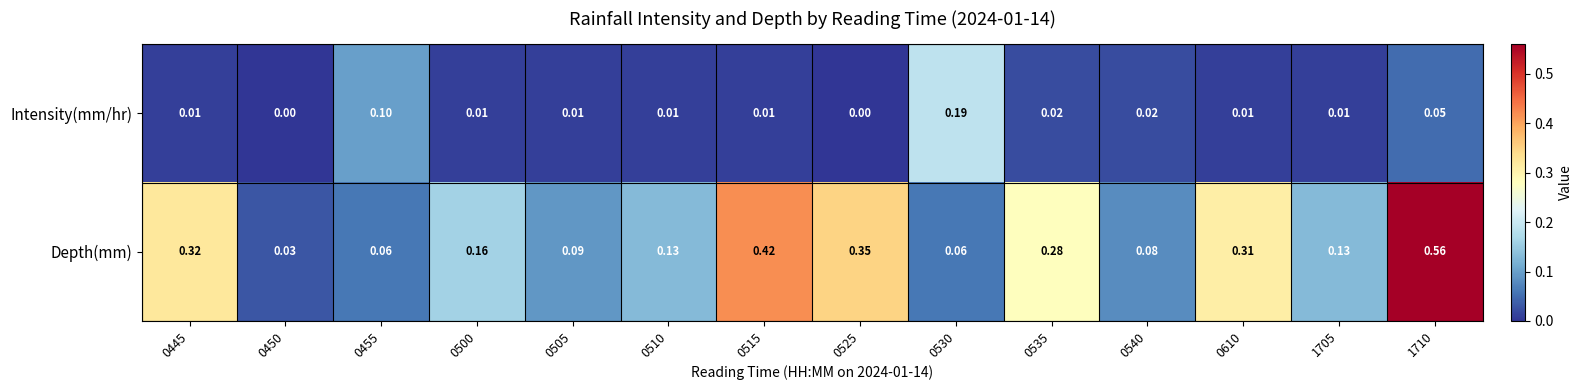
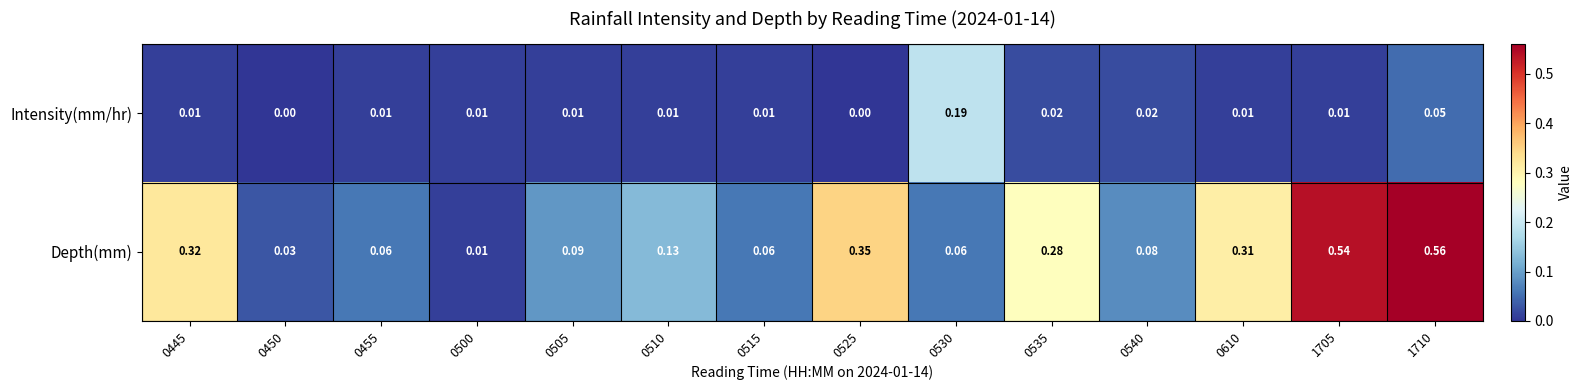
Intensity(mm/hr), 0455: 0.10 -> 0.01
Depth(mm), 0500: 0.16 -> 0.01
Depth(mm), 0515: 0.42 -> 0.06
Depth(mm), 1705: 0.13 -> 0.54
